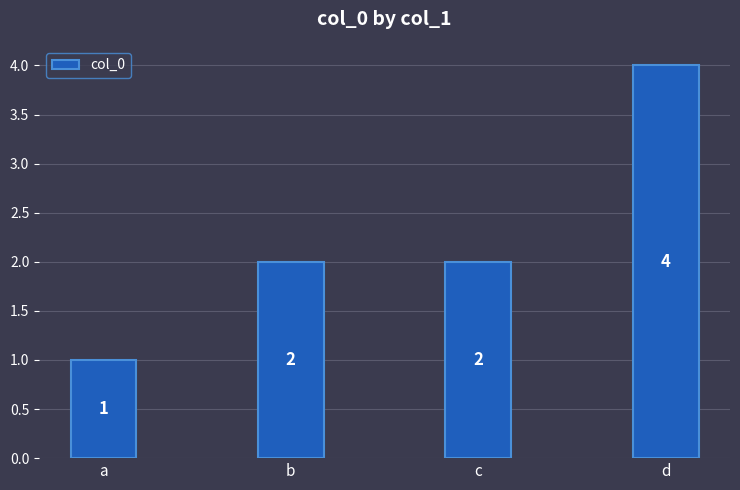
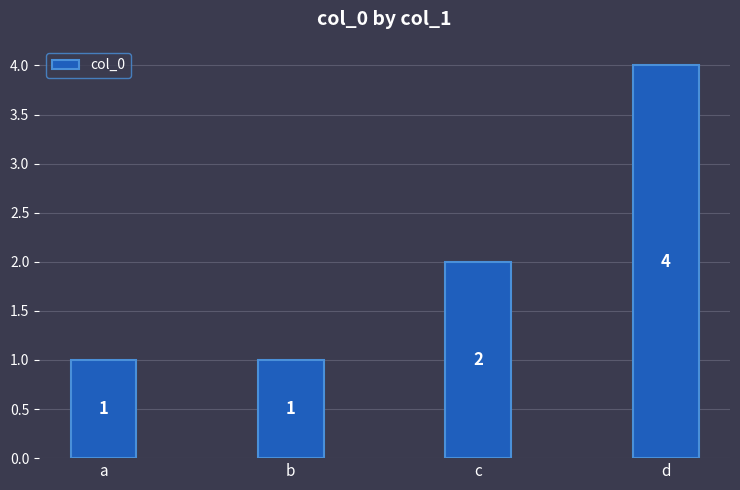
b: 2 -> 1
